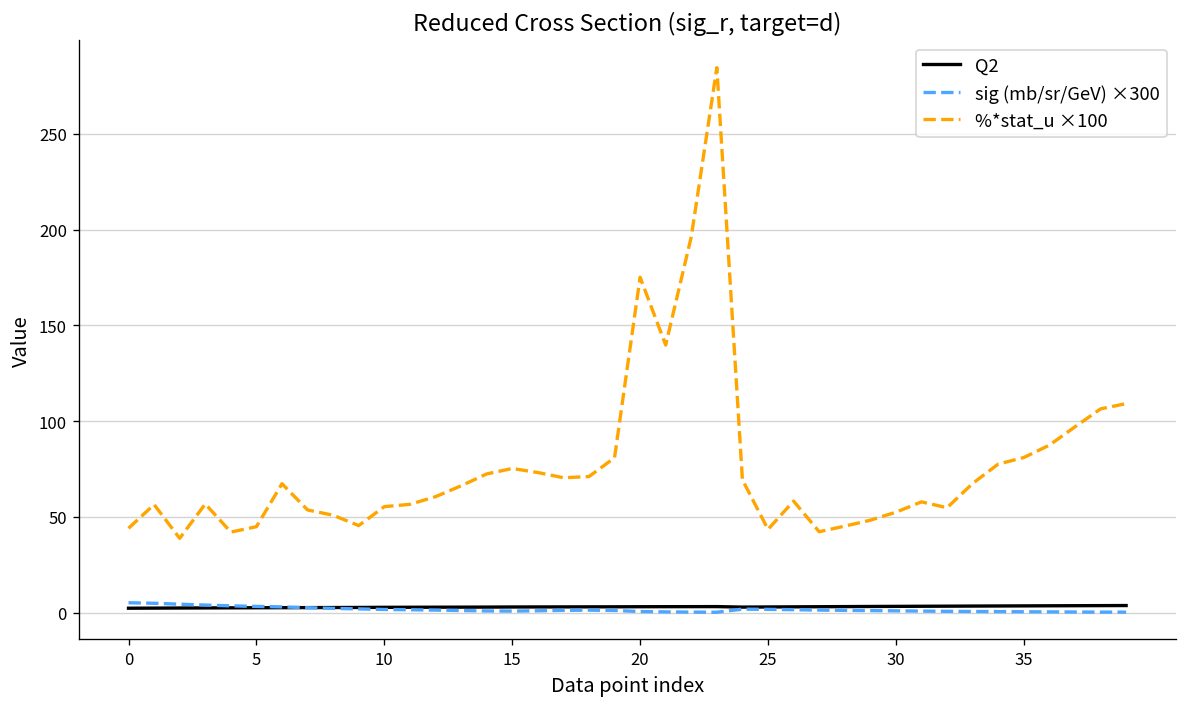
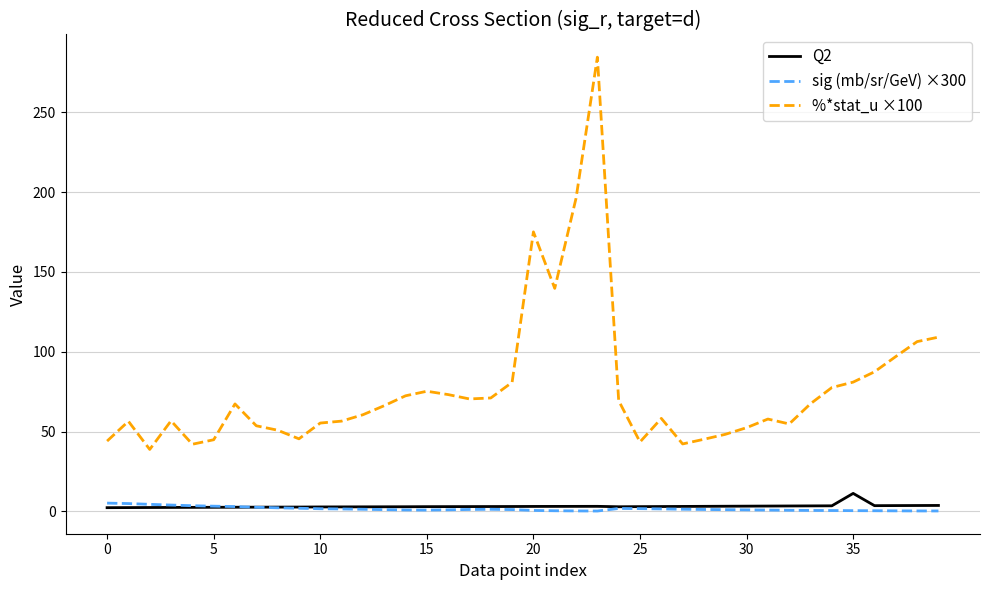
Q2, 35: 3 -> 11
